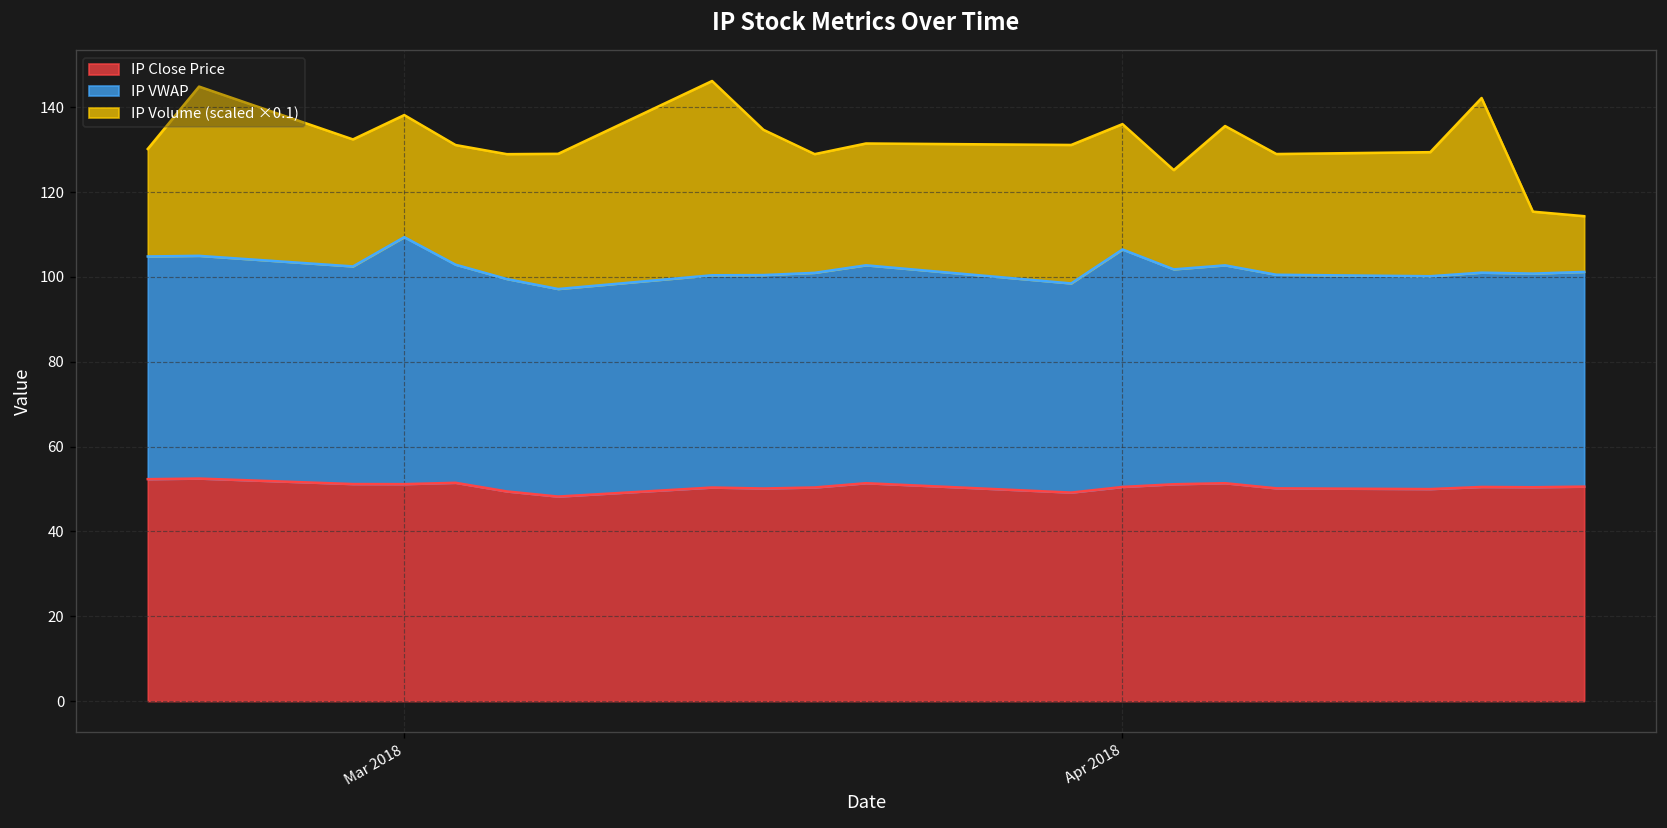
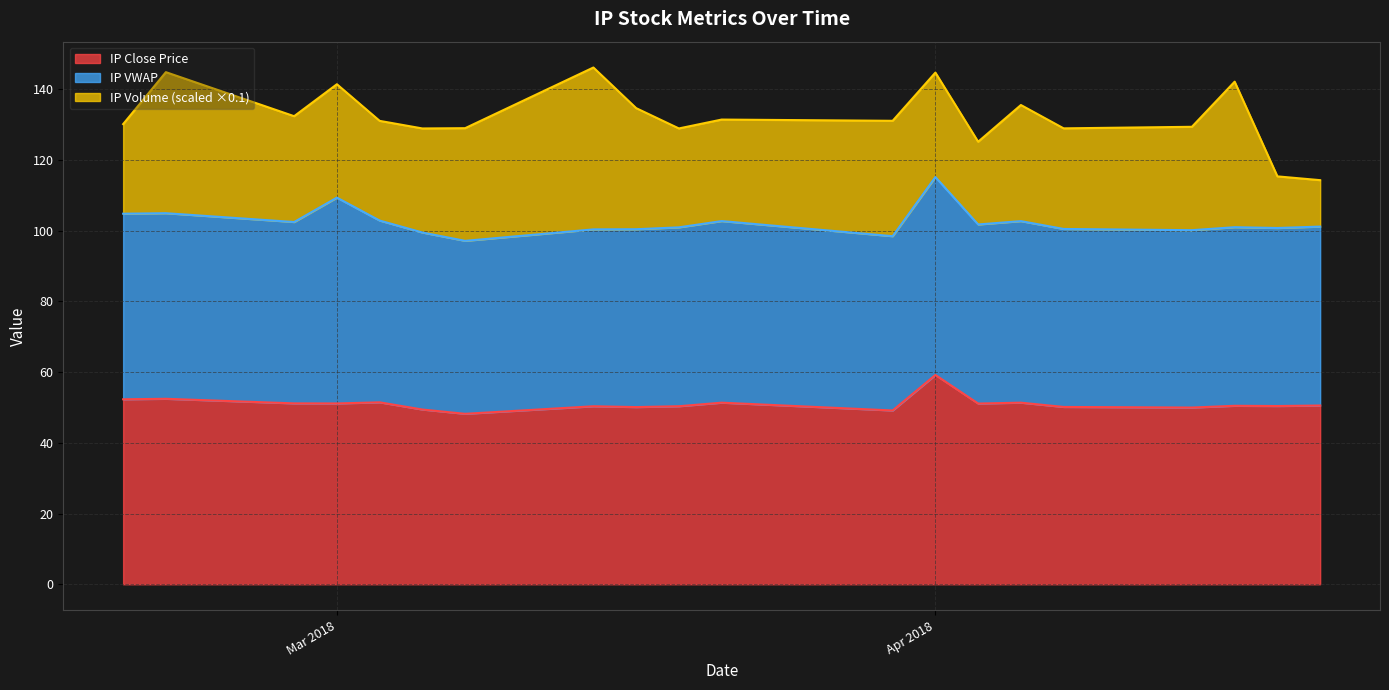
IP Volume (scaled ×0.1), Mar 2018: 29 -> 32
IP Close Price, Apr 2018: 50 -> 59
